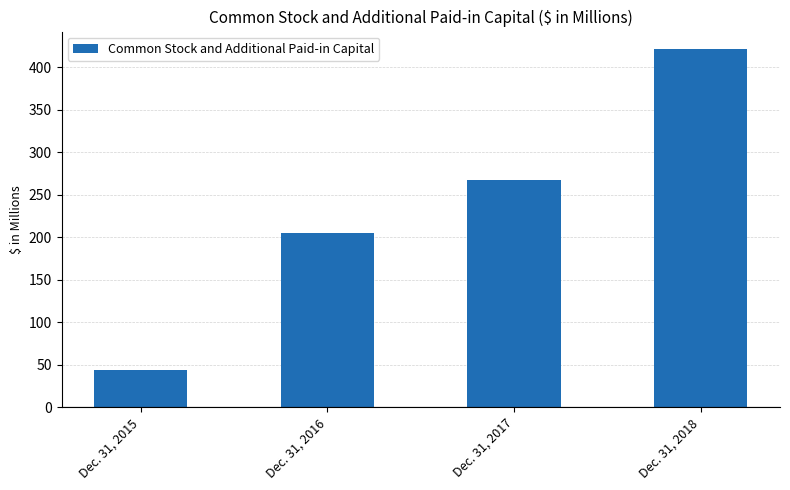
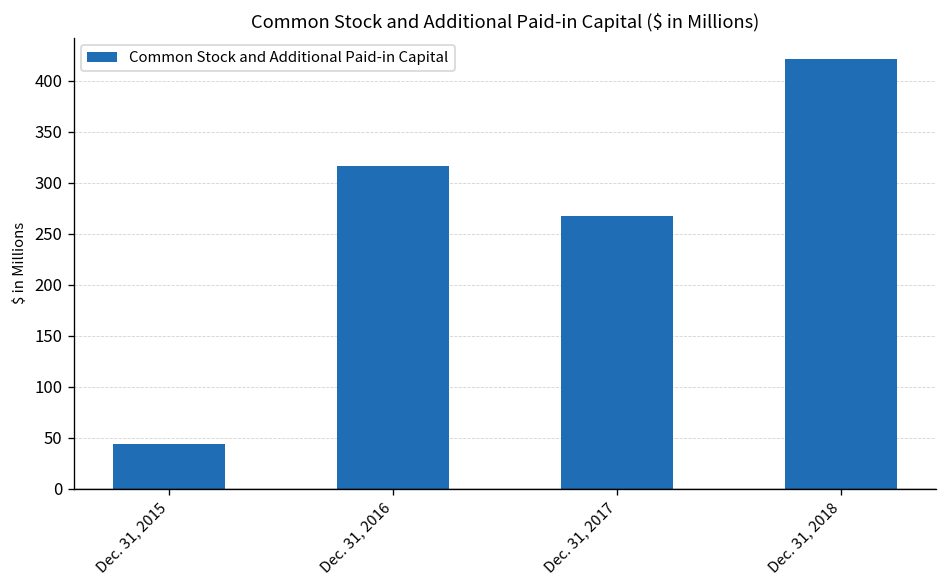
Dec. 31, 2016: 210 -> 320
